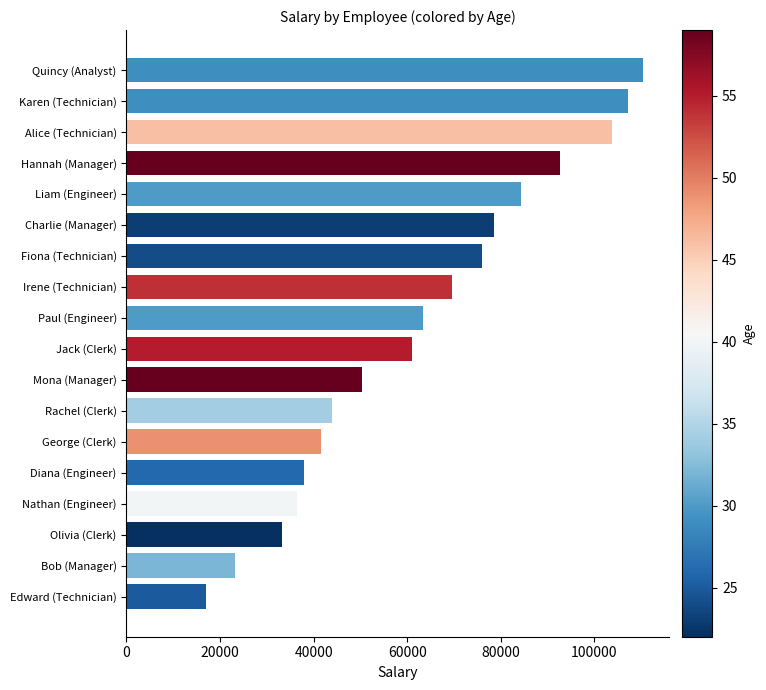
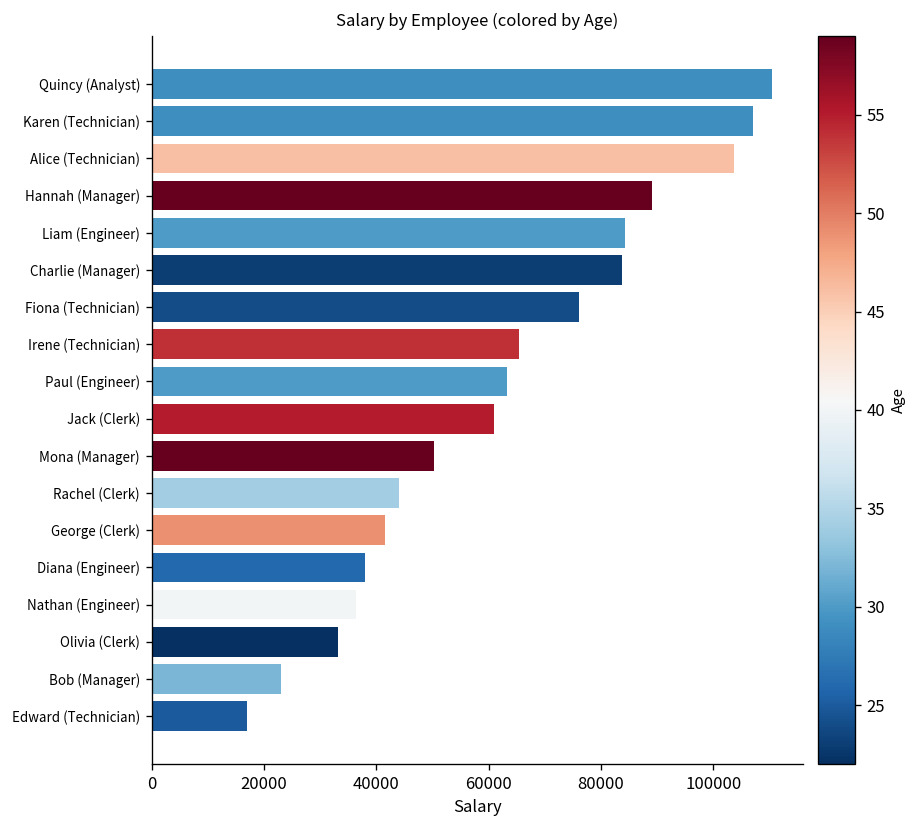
Hannah (Manager): 93000 -> 89000
Charlie (Manager): 79000 -> 84000
Irene (Technician): 70000 -> 65000
